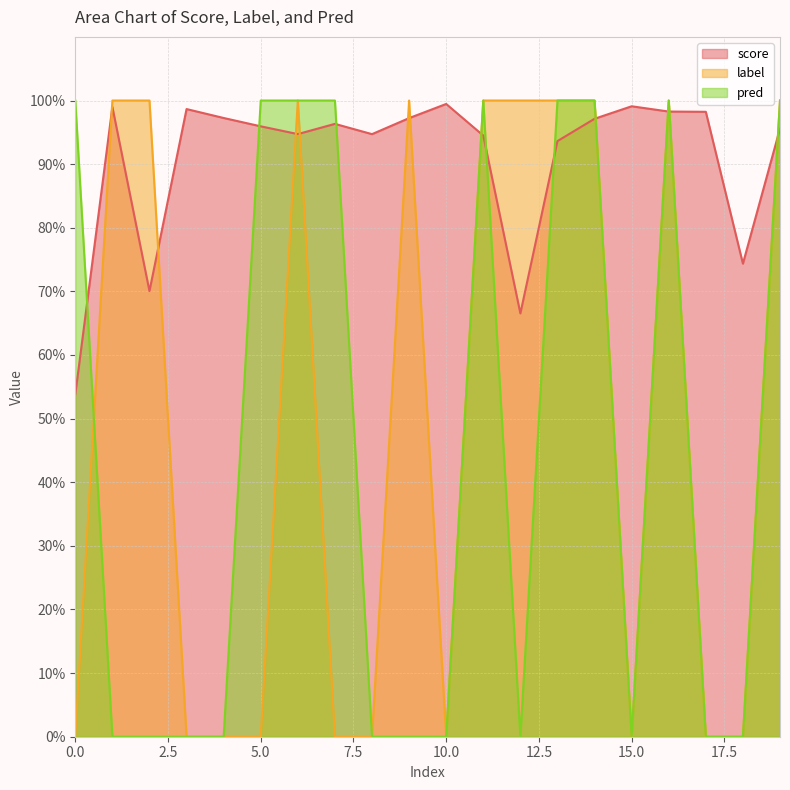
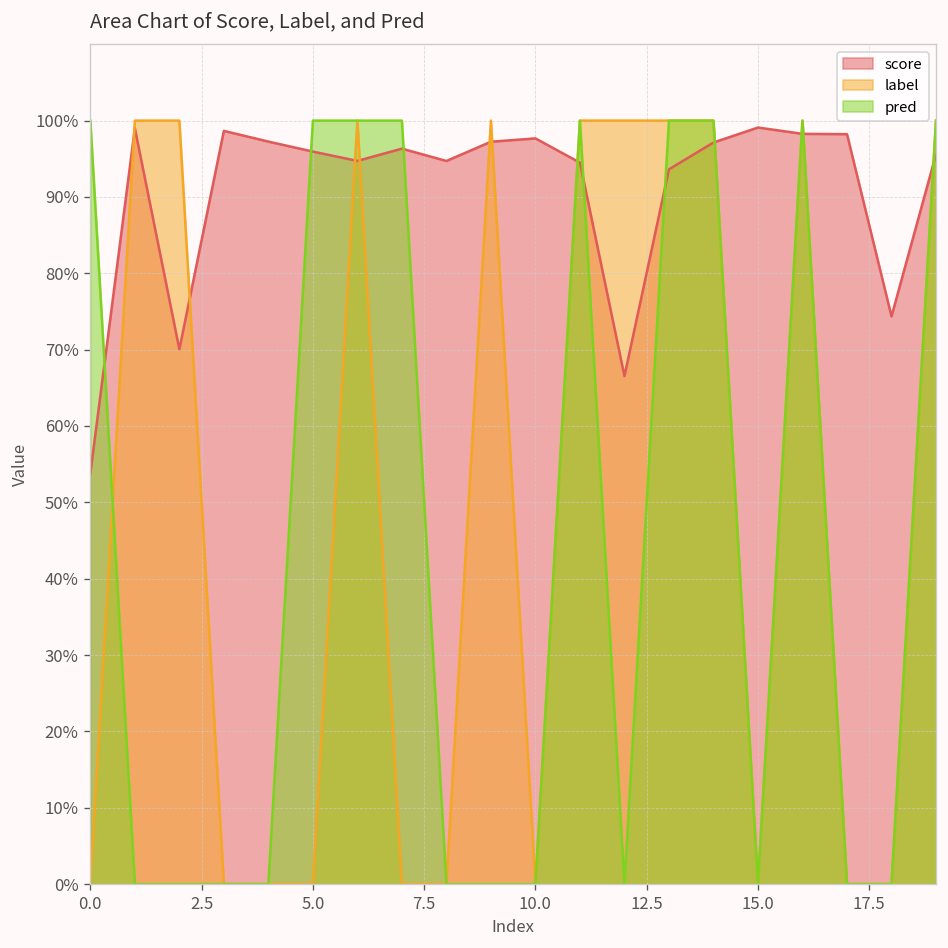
score, 10.0: 99% -> 98%
